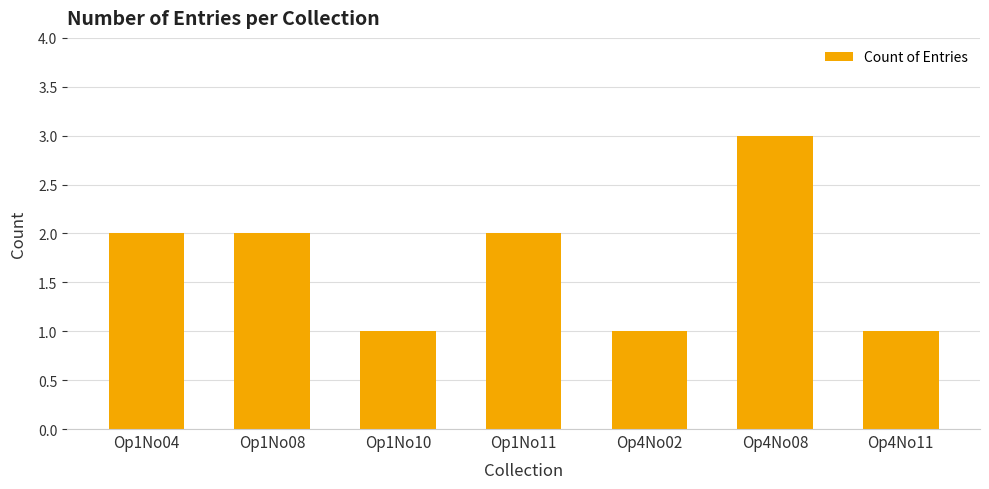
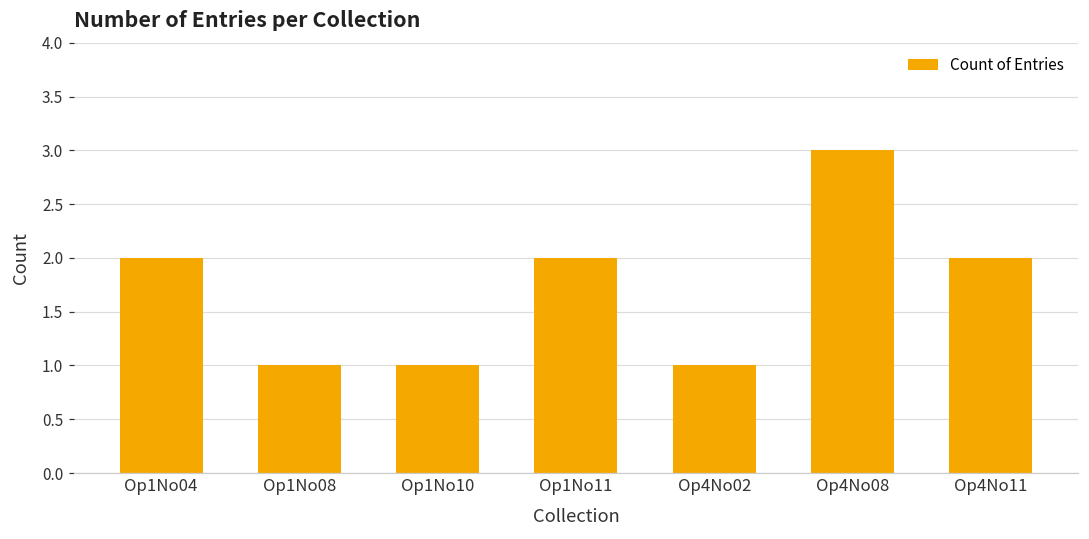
Op1No08: 2 -> 1
Op4No11: 1 -> 2
